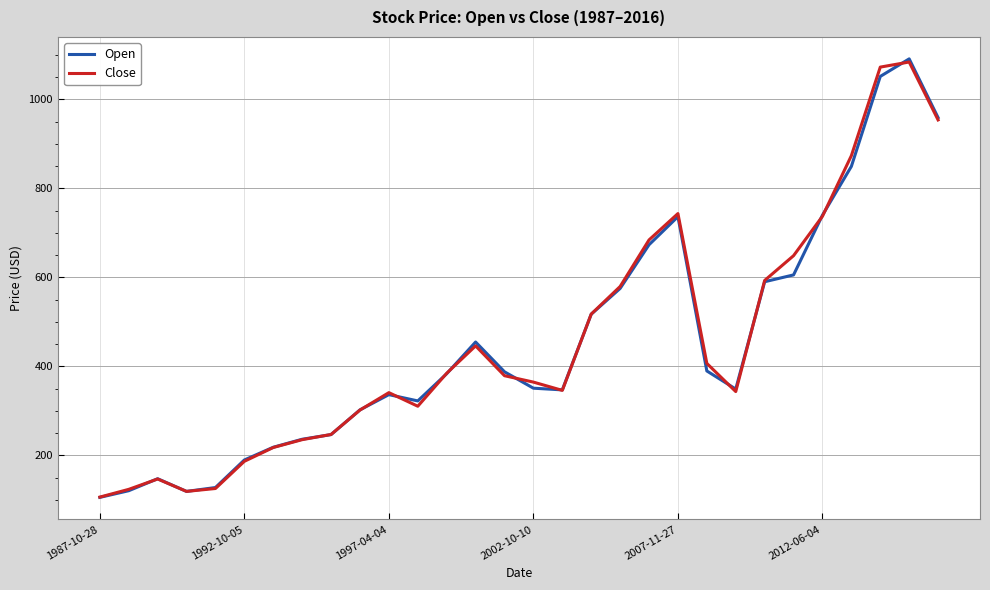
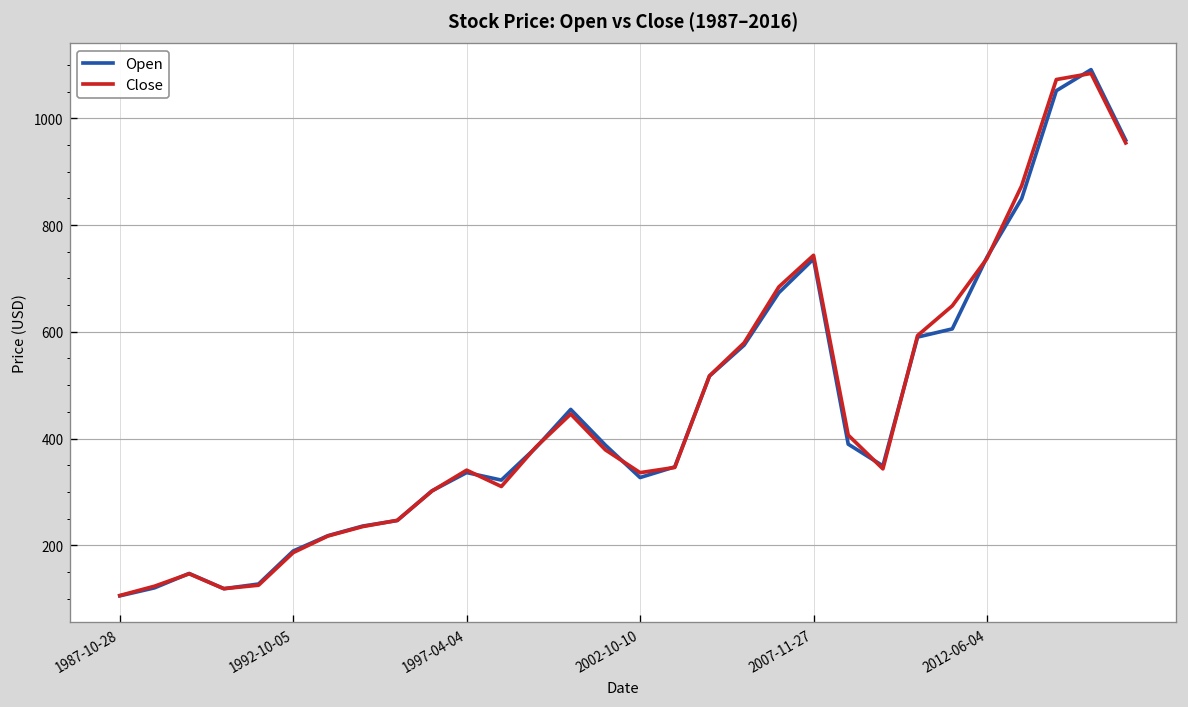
Open, 2002-10-10: 350 -> 330
Close, 2002-10-10: 360 -> 340
